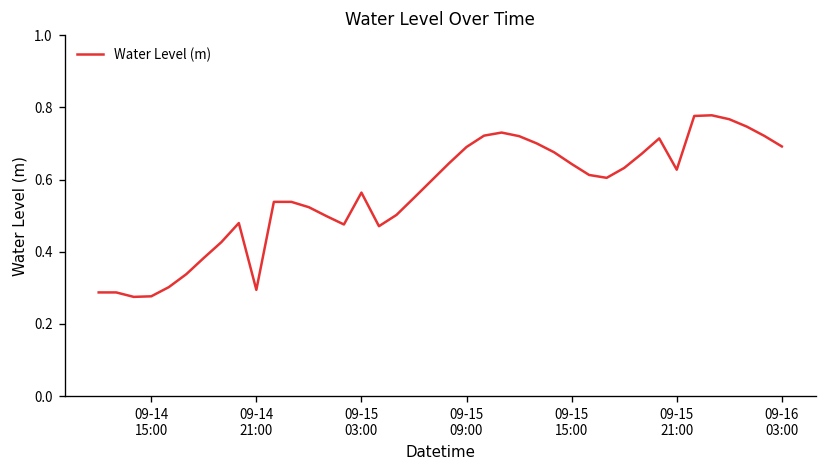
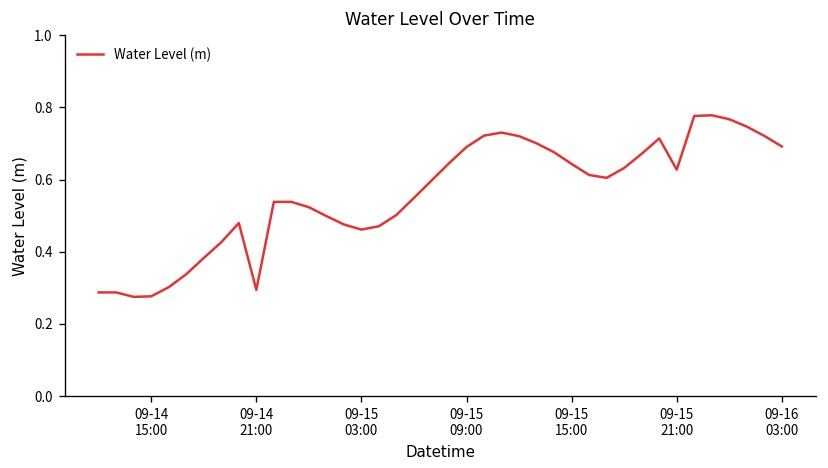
09-15 03:00: 0.56 -> 0.46
